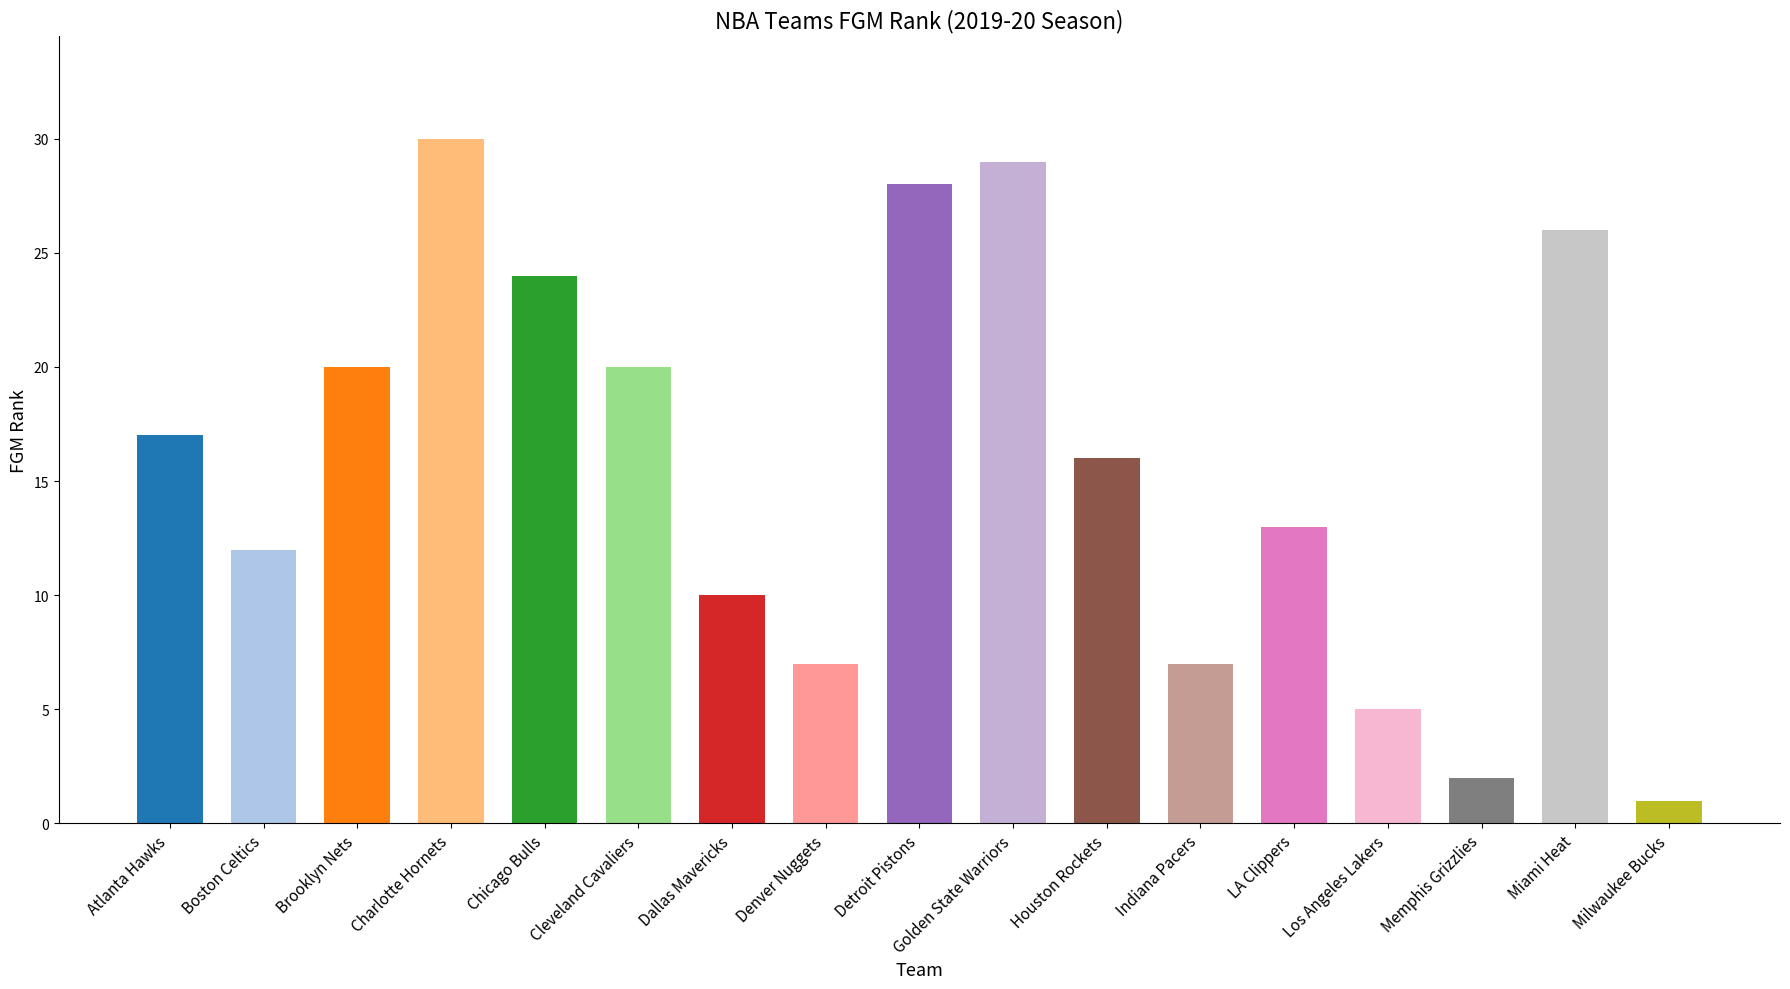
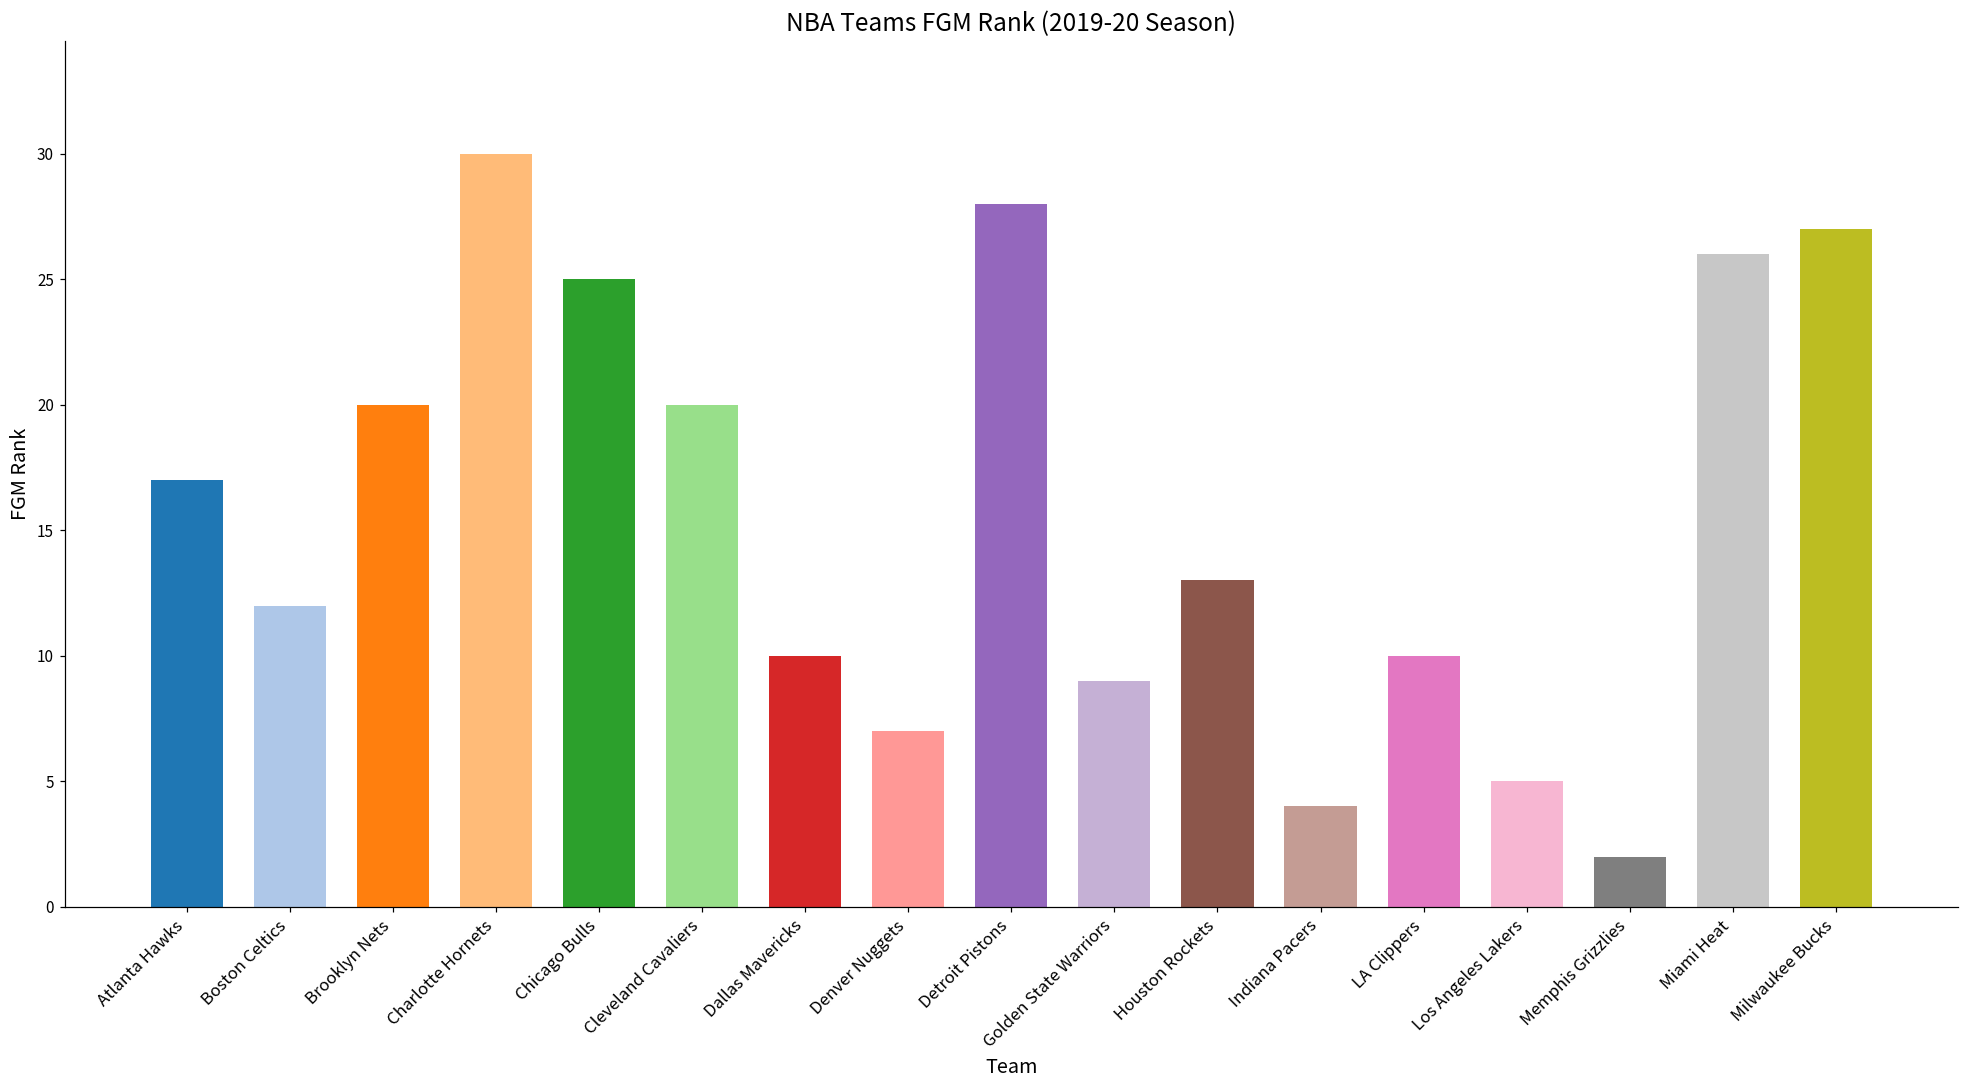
Chicago Bulls: 24 -> 25
Golden State Warriors: 29 -> 9
Houston Rockets: 16 -> 13
Indiana Pacers: 7 -> 4
LA Clippers: 13 -> 10
Milwaukee Bucks: 1 -> 27
